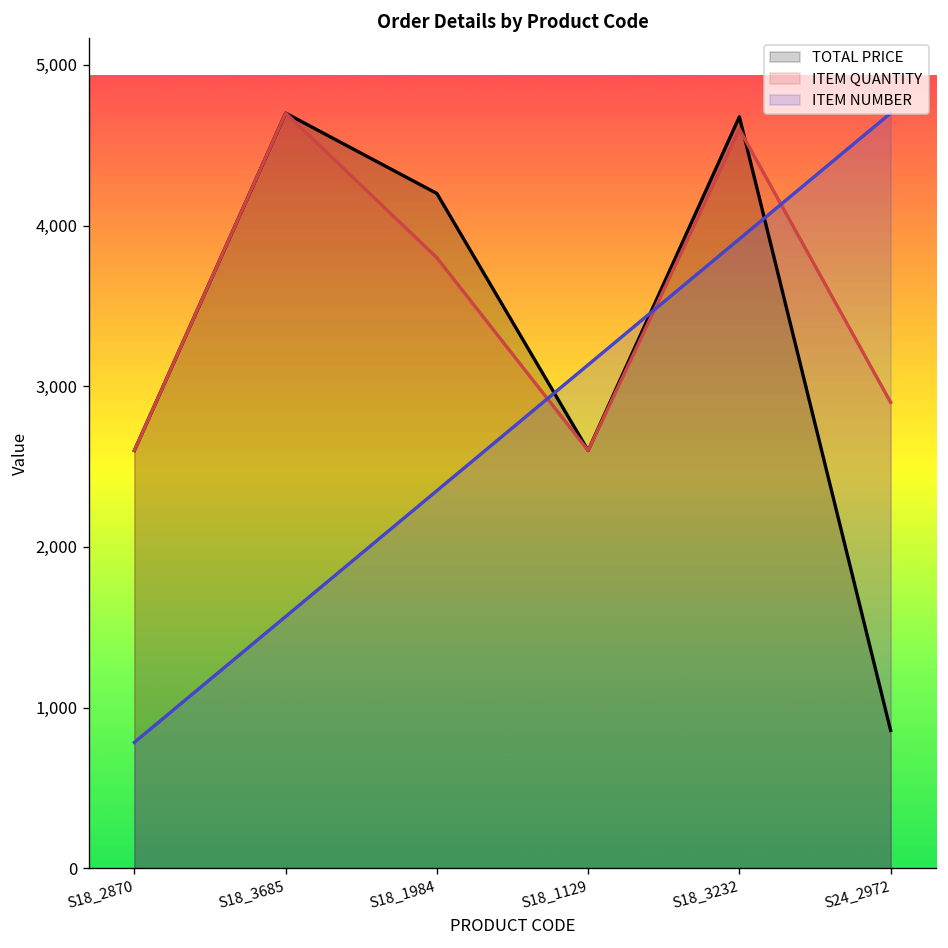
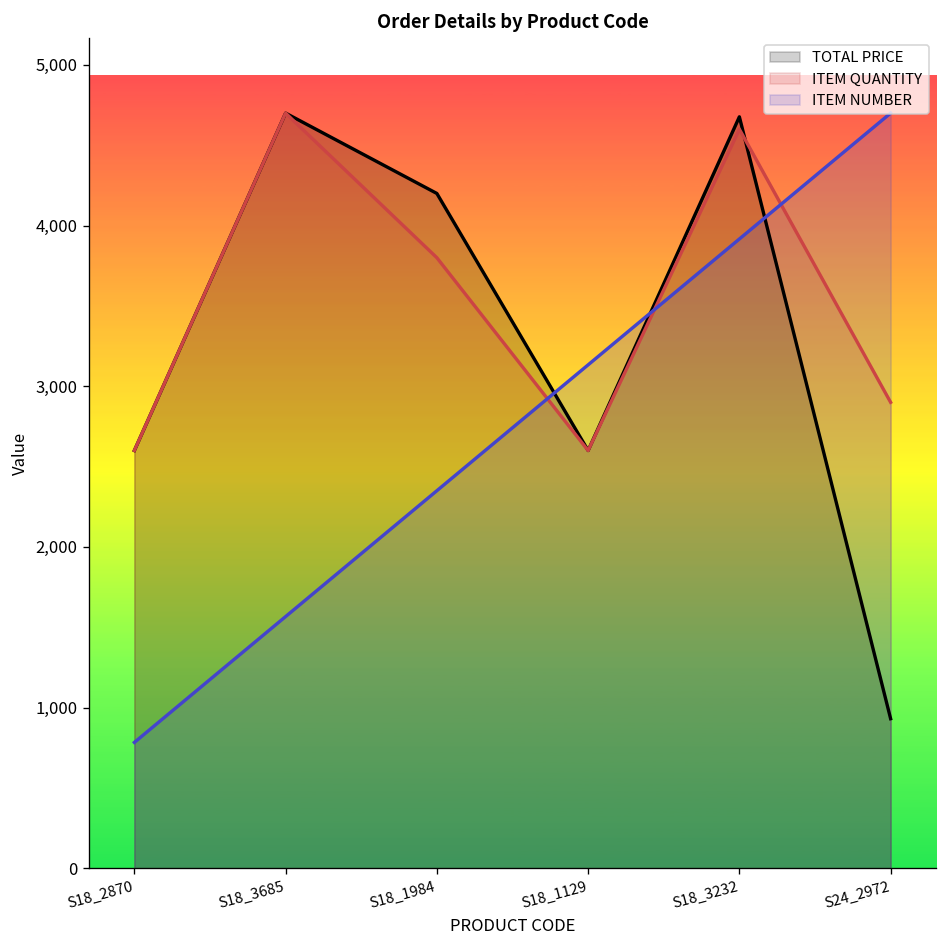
TOTAL PRICE, S24_2972: 860 -> 930
